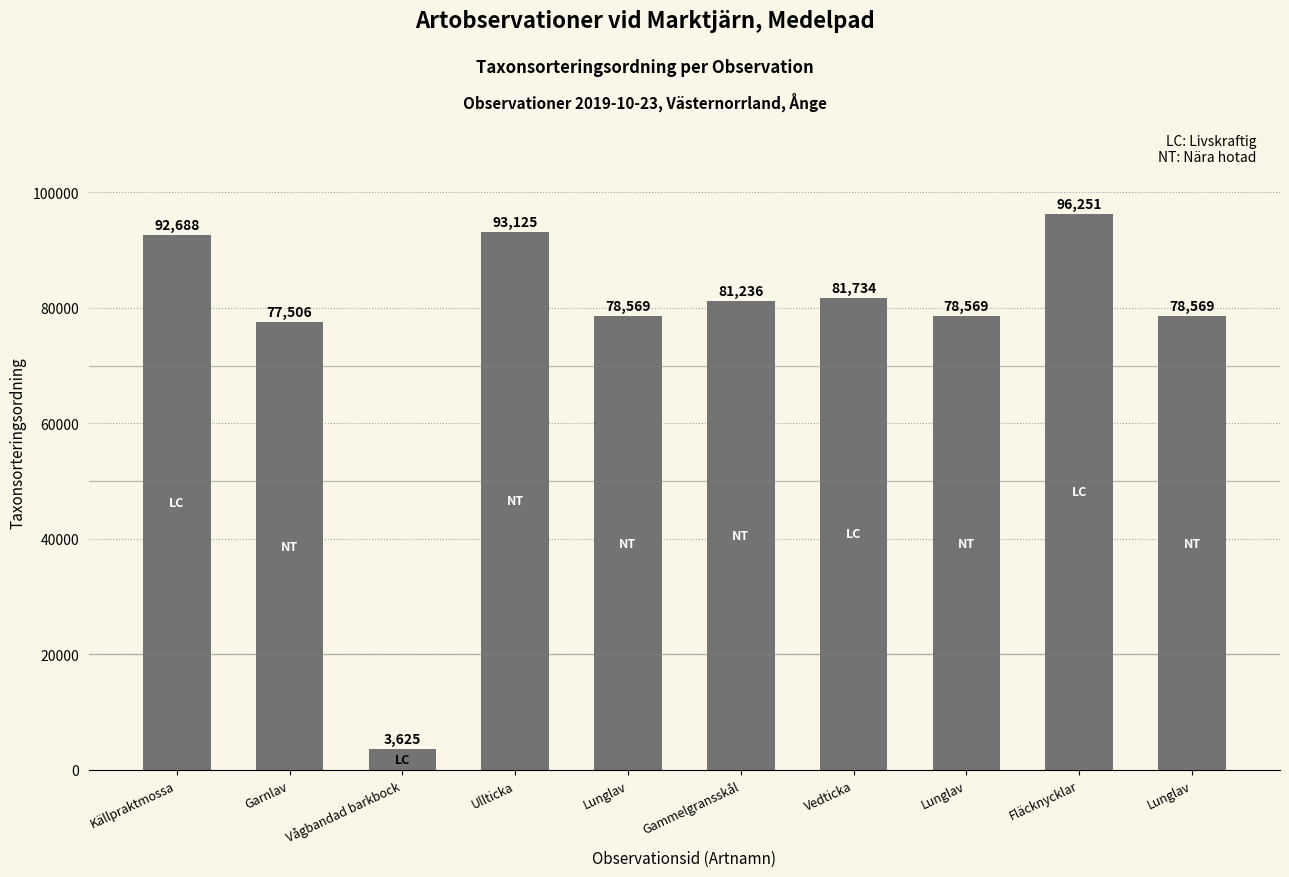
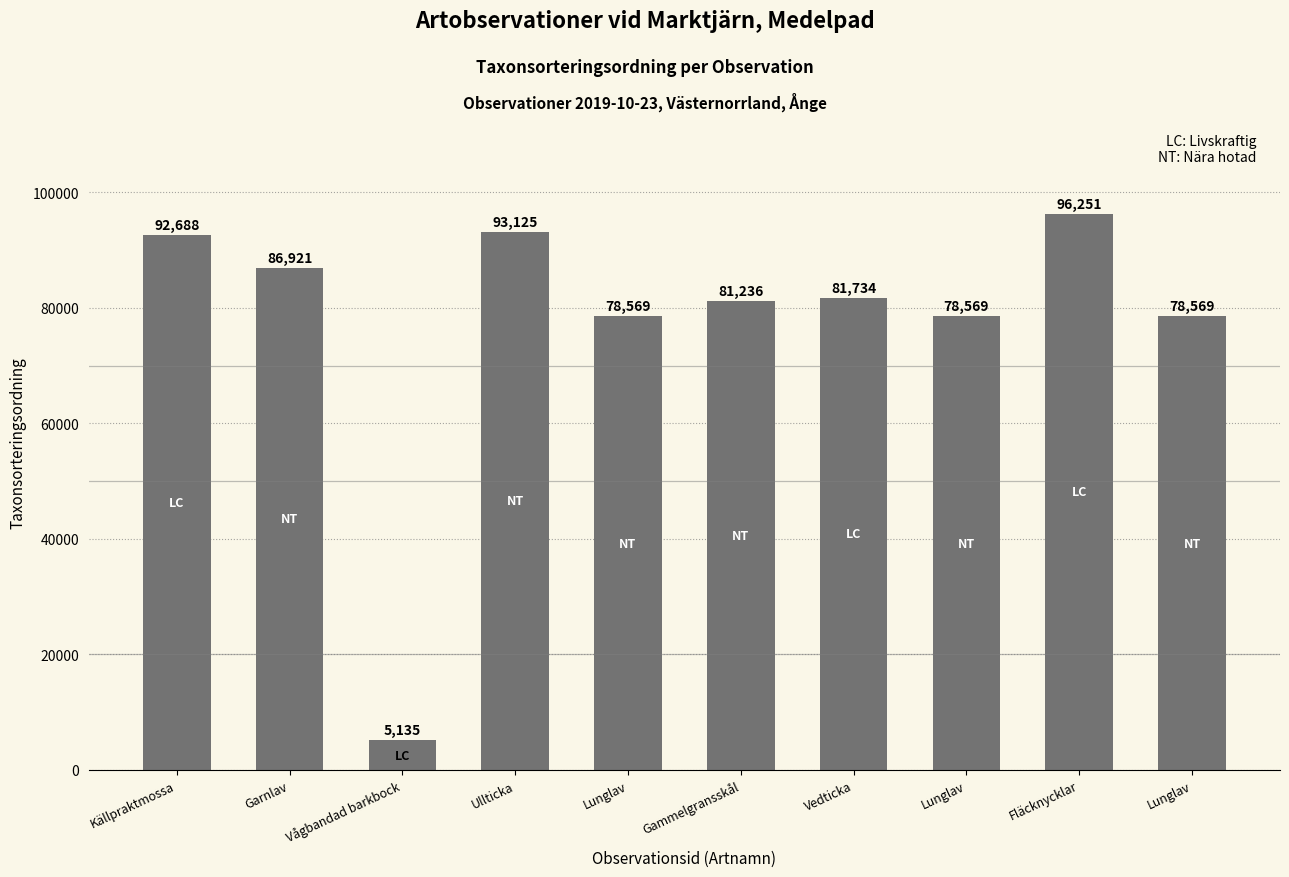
Garnlav: 77,506 -> 86,921
Vågbandad barkbock: 3,625 -> 5,135
